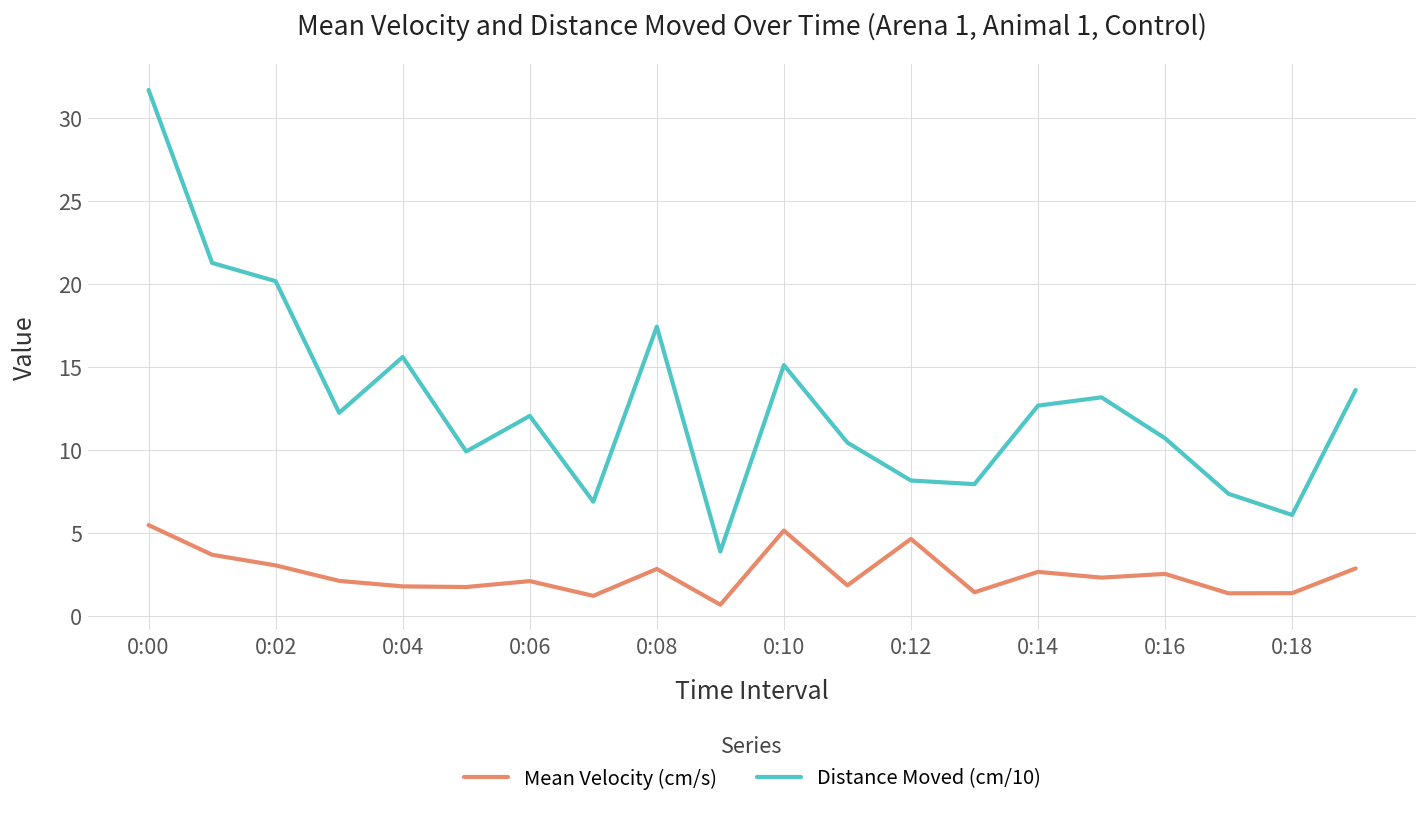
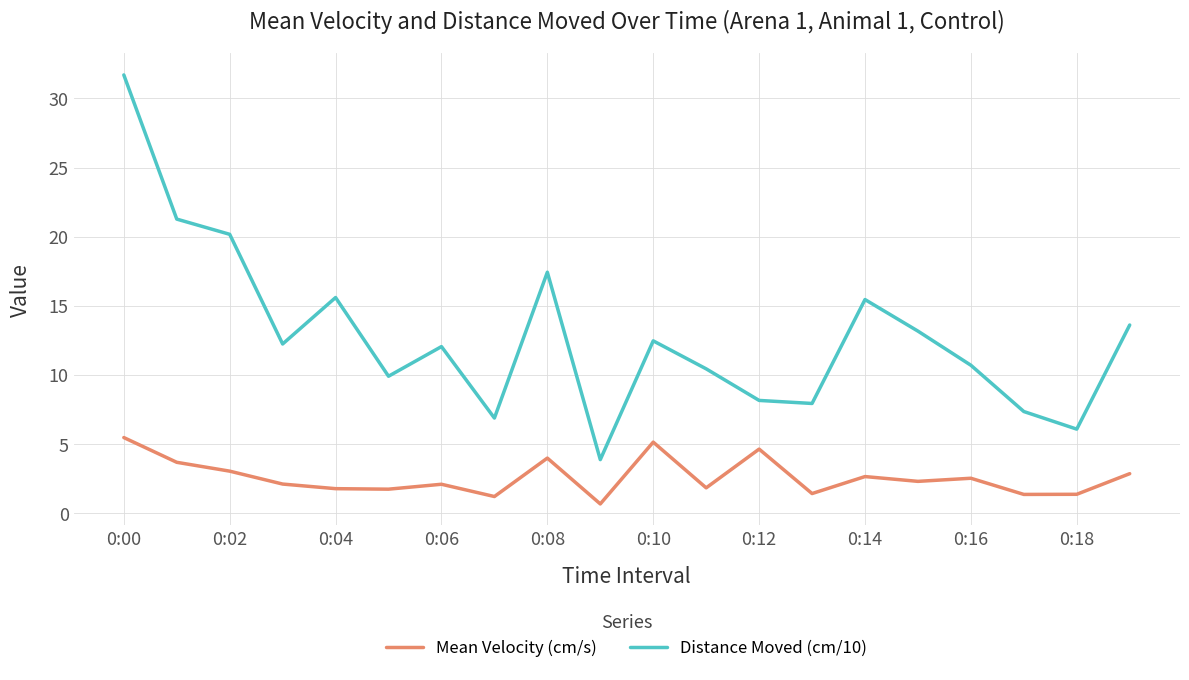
Mean Velocity (cm/s), 0:08: 2.8 -> 4.0
Distance Moved (cm/10), 0:10: 15.1 -> 12.5
Distance Moved (cm/10), 0:14: 12.7 -> 15.4
